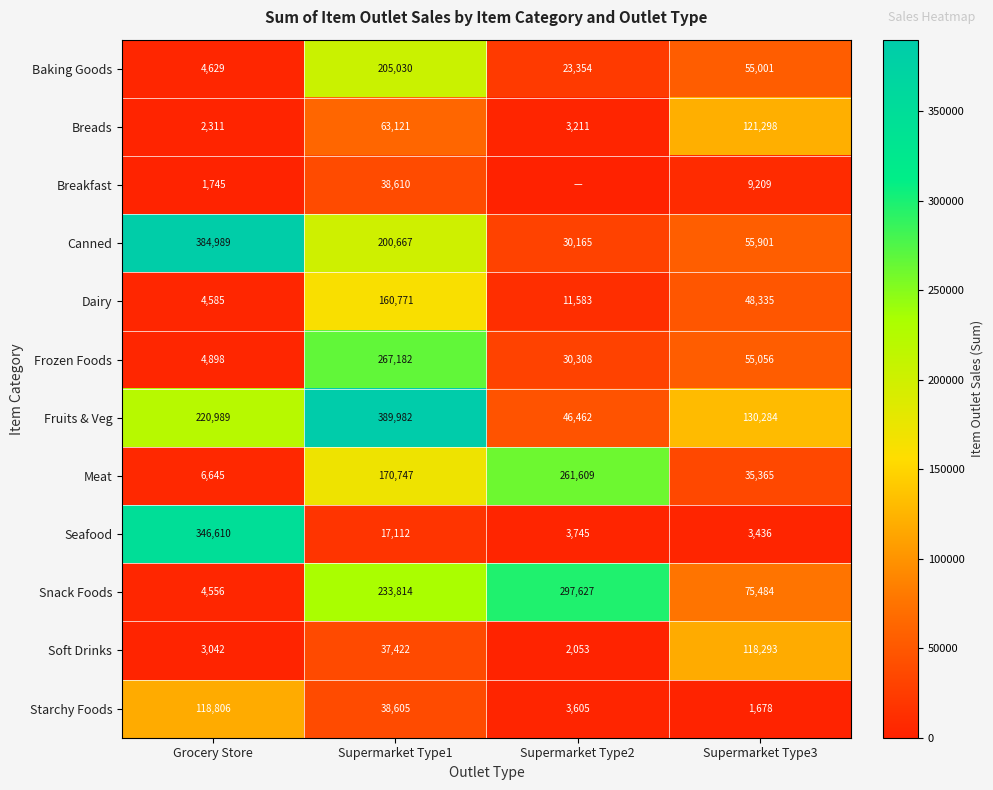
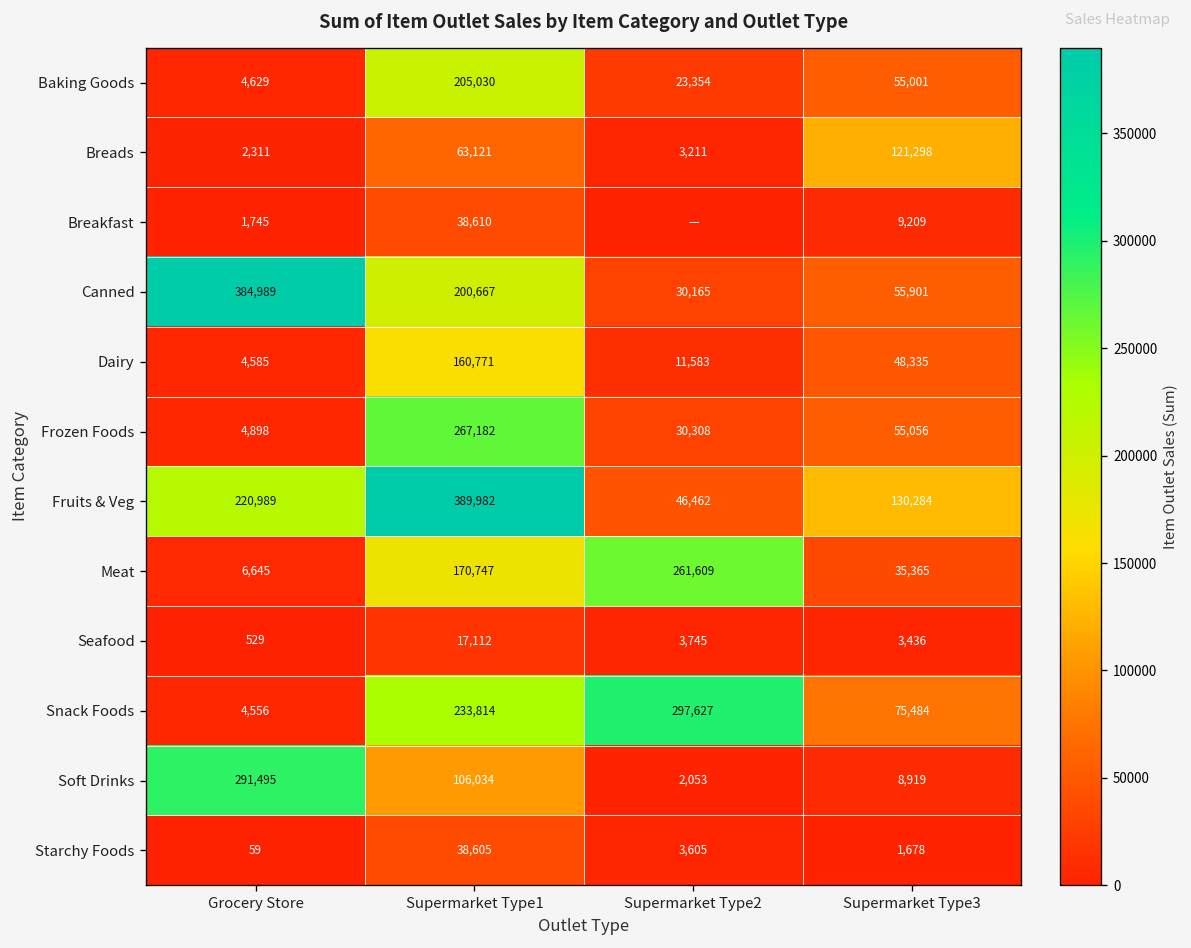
Seafood, Grocery Store: 346,610 -> 529
Soft Drinks, Grocery Store: 3,042 -> 291,495
Soft Drinks, Supermarket Type1: 37,422 -> 106,034
Soft Drinks, Supermarket Type3: 118,293 -> 8,919
Starchy Foods, Grocery Store: 118,806 -> 59
